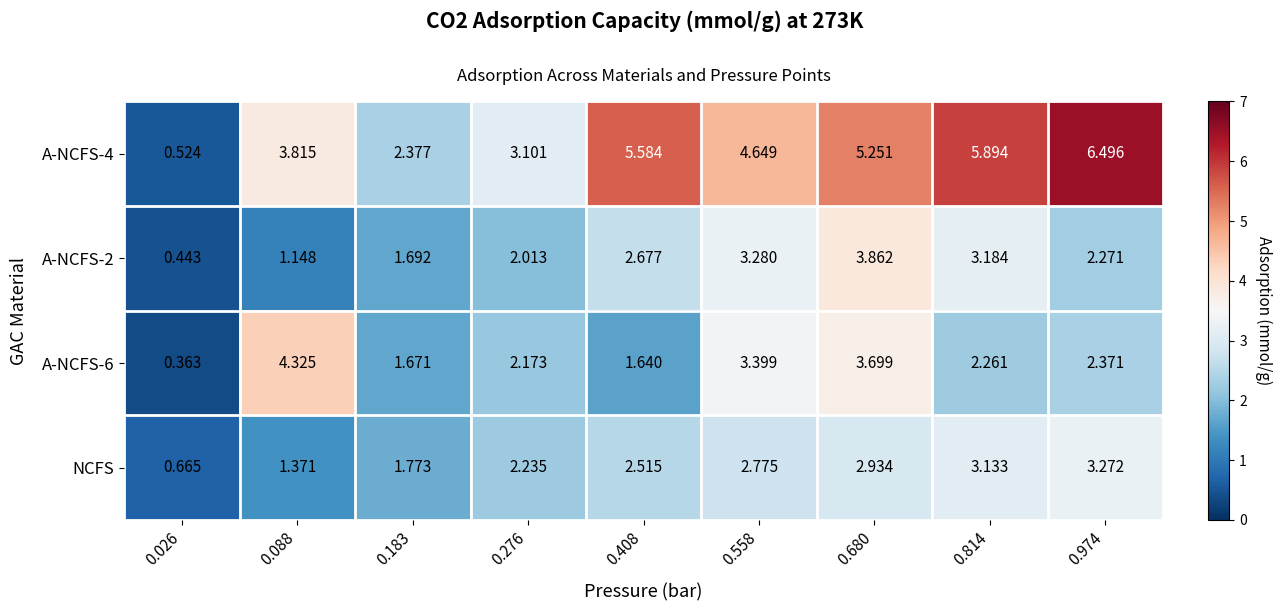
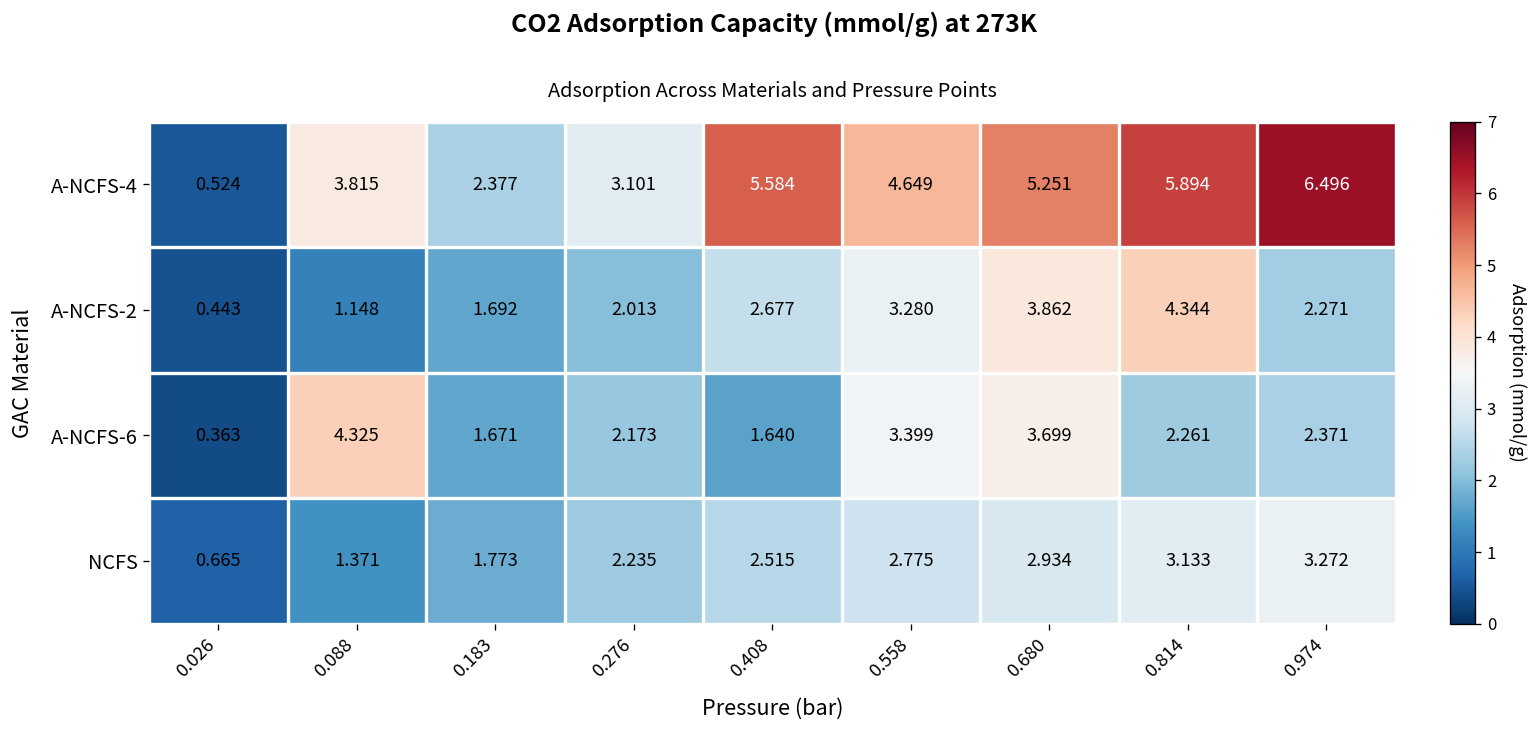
A-NCFS-2, 0.814: 3.184 -> 4.344
